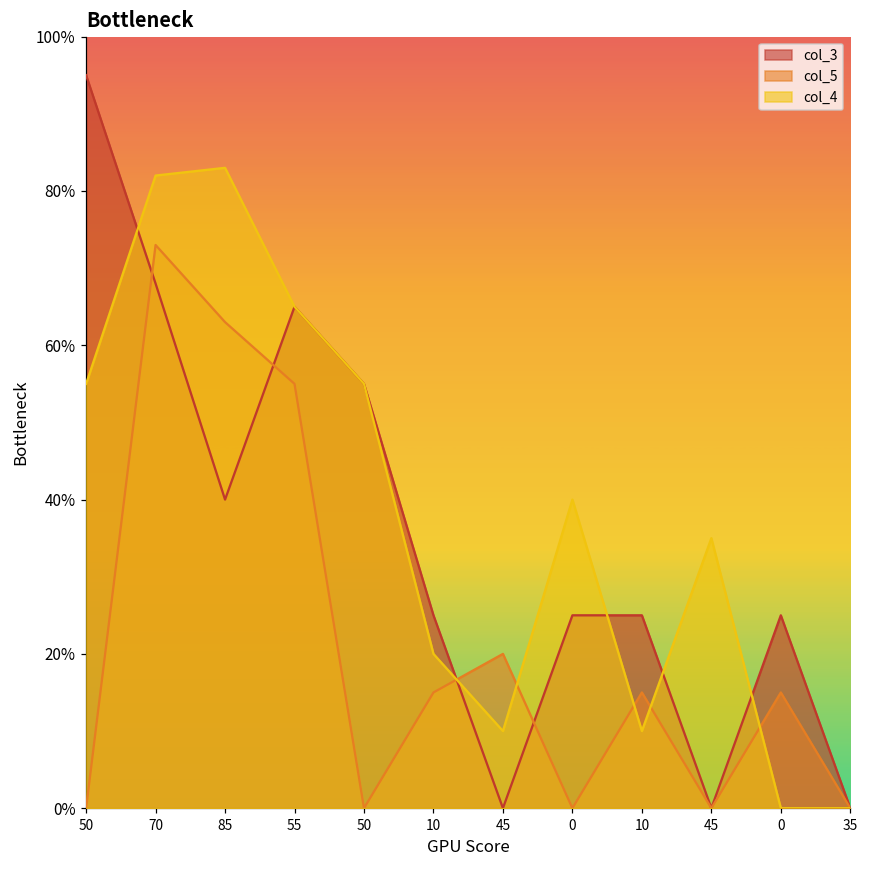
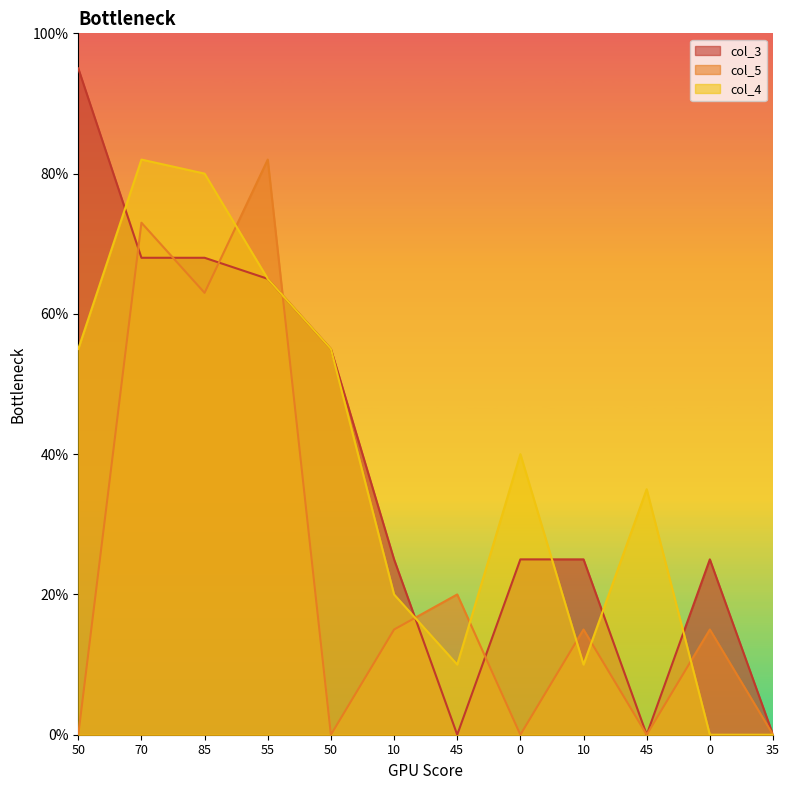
col_3, 85: 40% -> 68%
col_4, 85: 83% -> 80%
col_5, 55: 55% -> 82%
